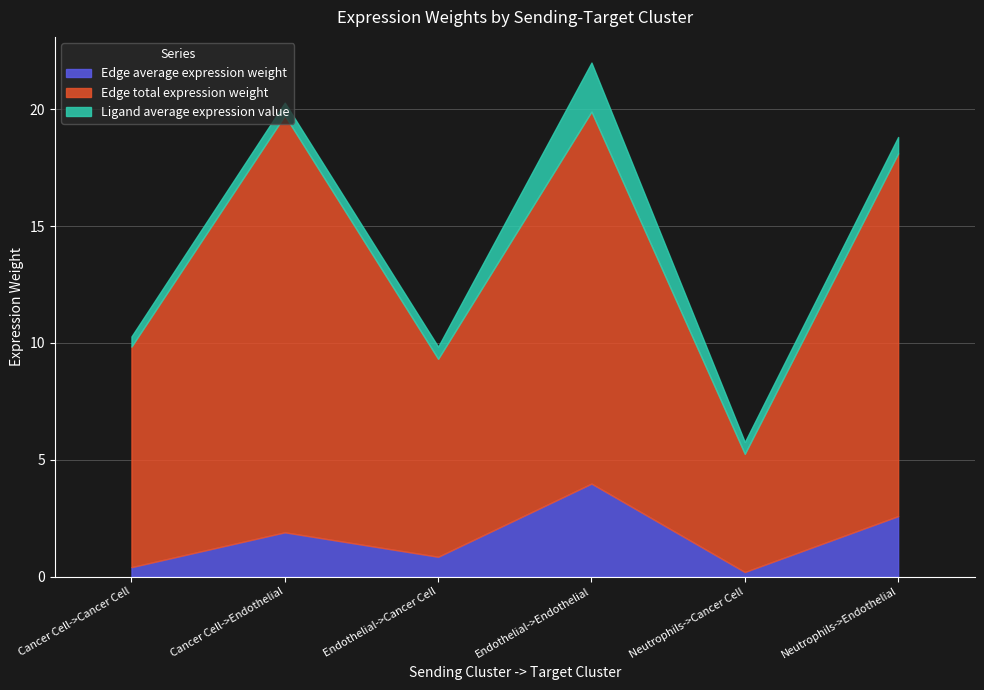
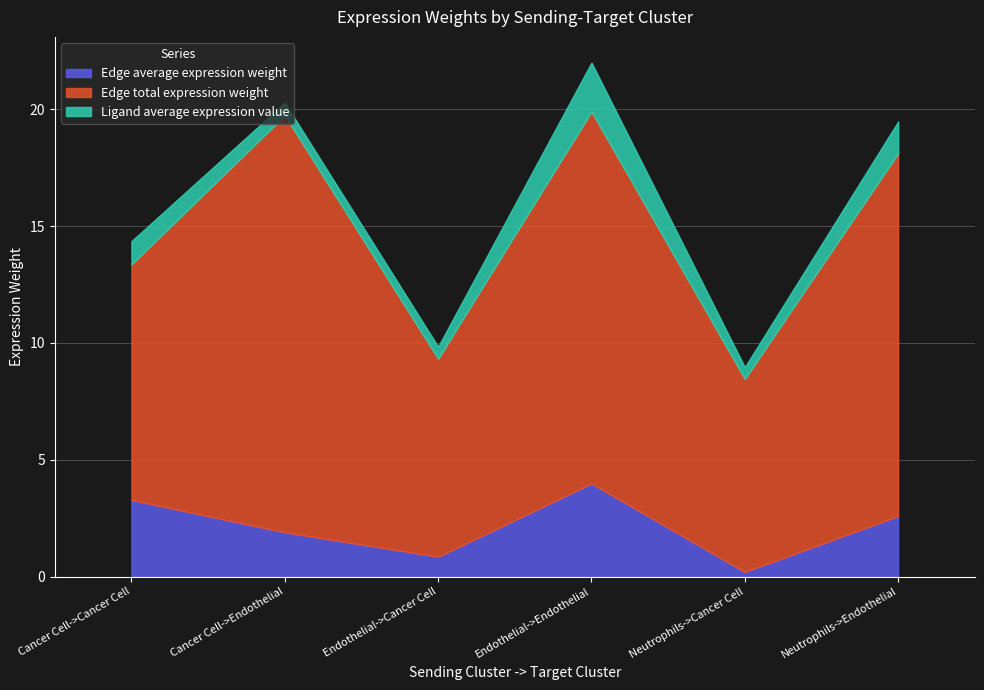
Edge average expression weight, Cancer Cell->Cancer Cell: 0.4 -> 3.3
Edge total expression weight, Cancer Cell->Cancer Cell: 9.4 -> 10.1
Ligand average expression value, Cancer Cell->Cancer Cell: 0.4 -> 1.0
Edge total expression weight, Neutrophils->Cancer Cell: 5.1 -> 8.3
Ligand average expression value, Neutrophils->Endothelial: 0.7 -> 1.4
